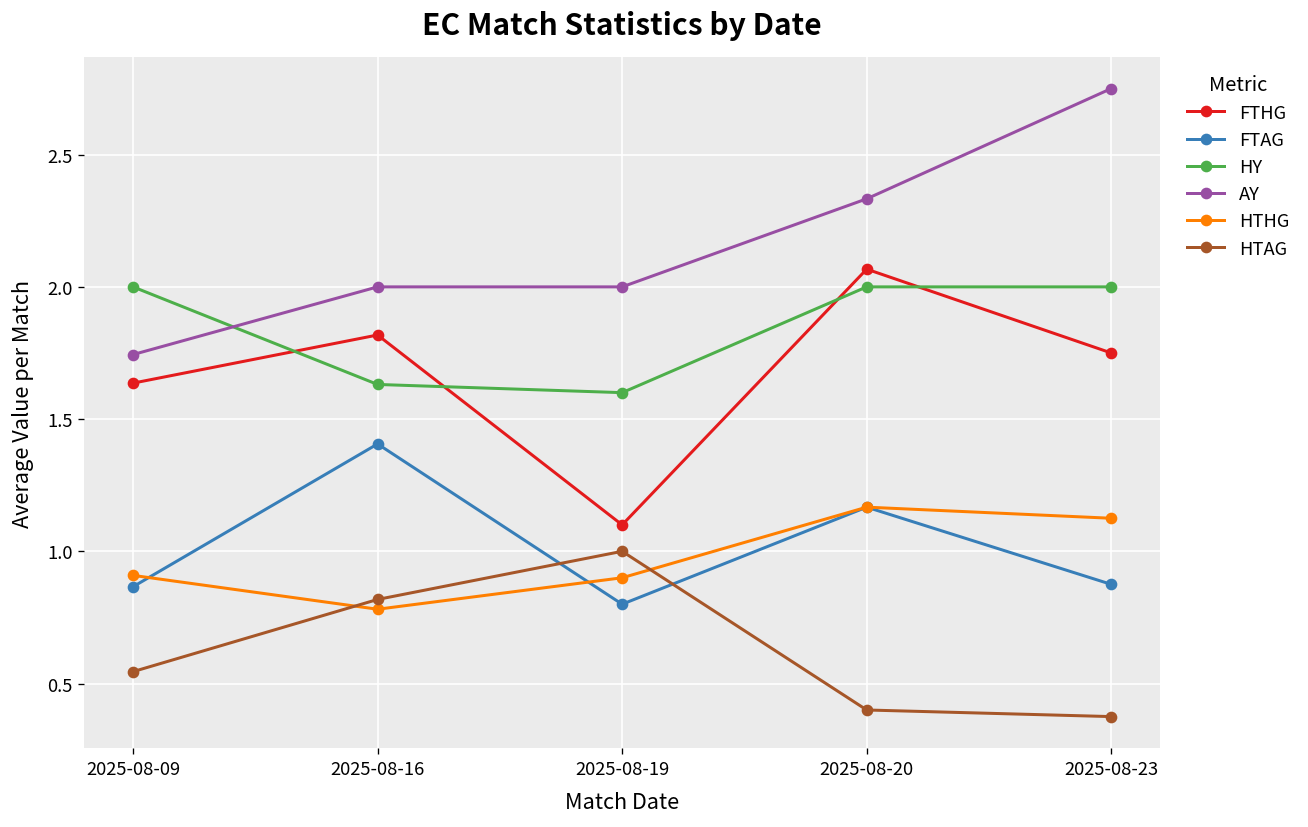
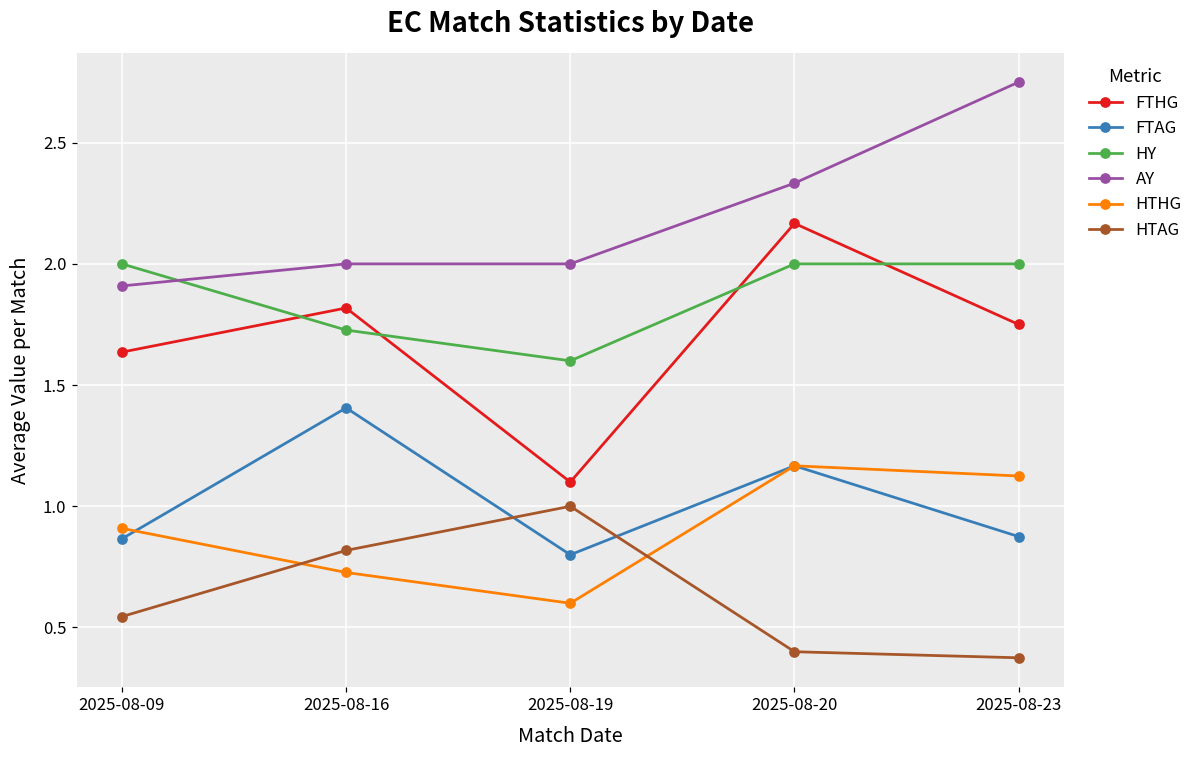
AY, 2025-08-09: 1.74 -> 1.91
HY, 2025-08-16: 1.63 -> 1.73
HTHG, 2025-08-16: 0.78 -> 0.73
HTHG, 2025-08-19: 0.9 -> 0.6
FTHG, 2025-08-20: 2.07 -> 2.17
